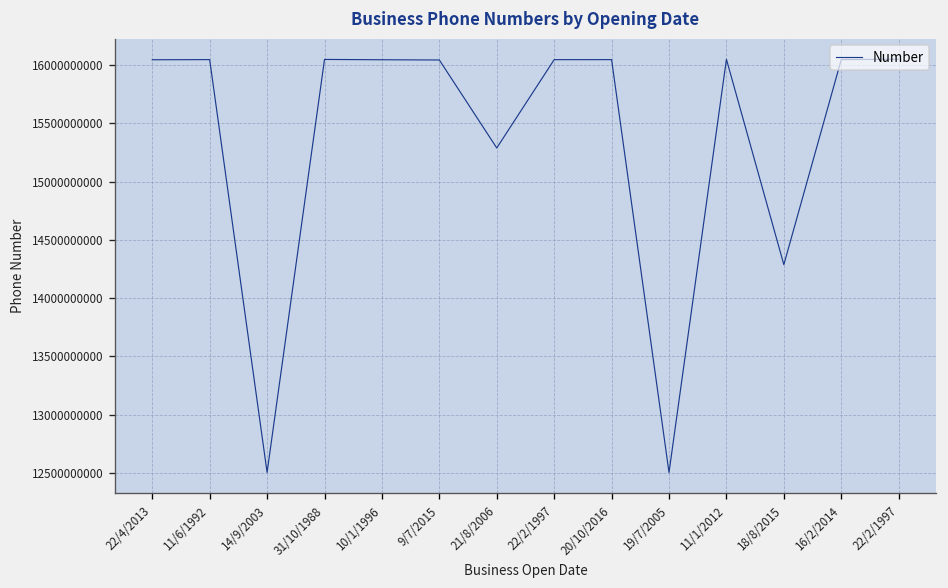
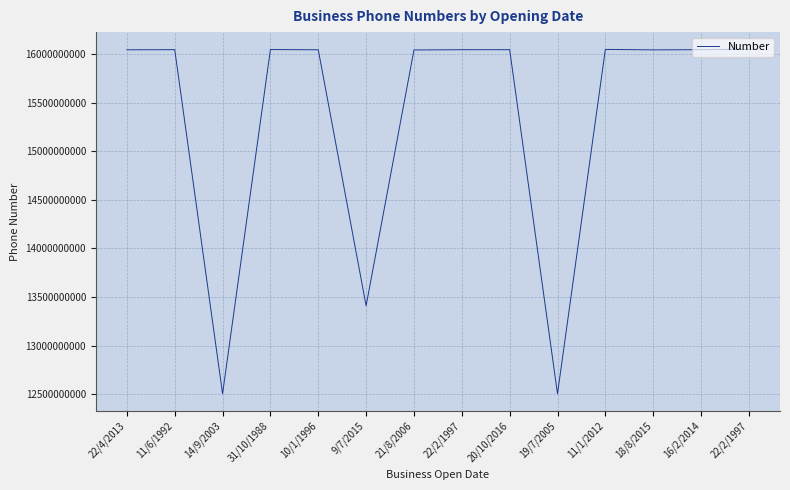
9/7/2015: 16000000000 -> 13400000000
21/8/2006: 15300000000 -> 16000000000
18/8/2015: 14300000000 -> 16000000000
